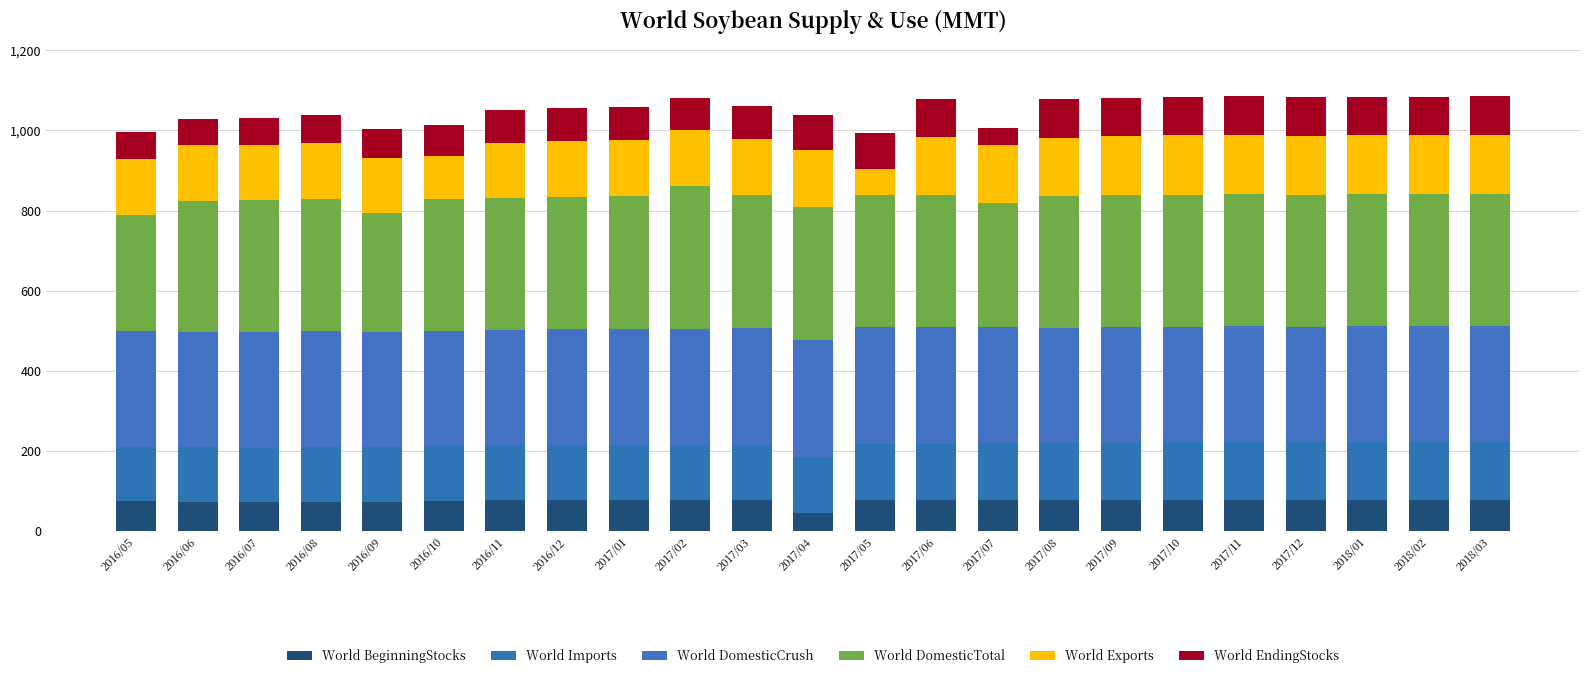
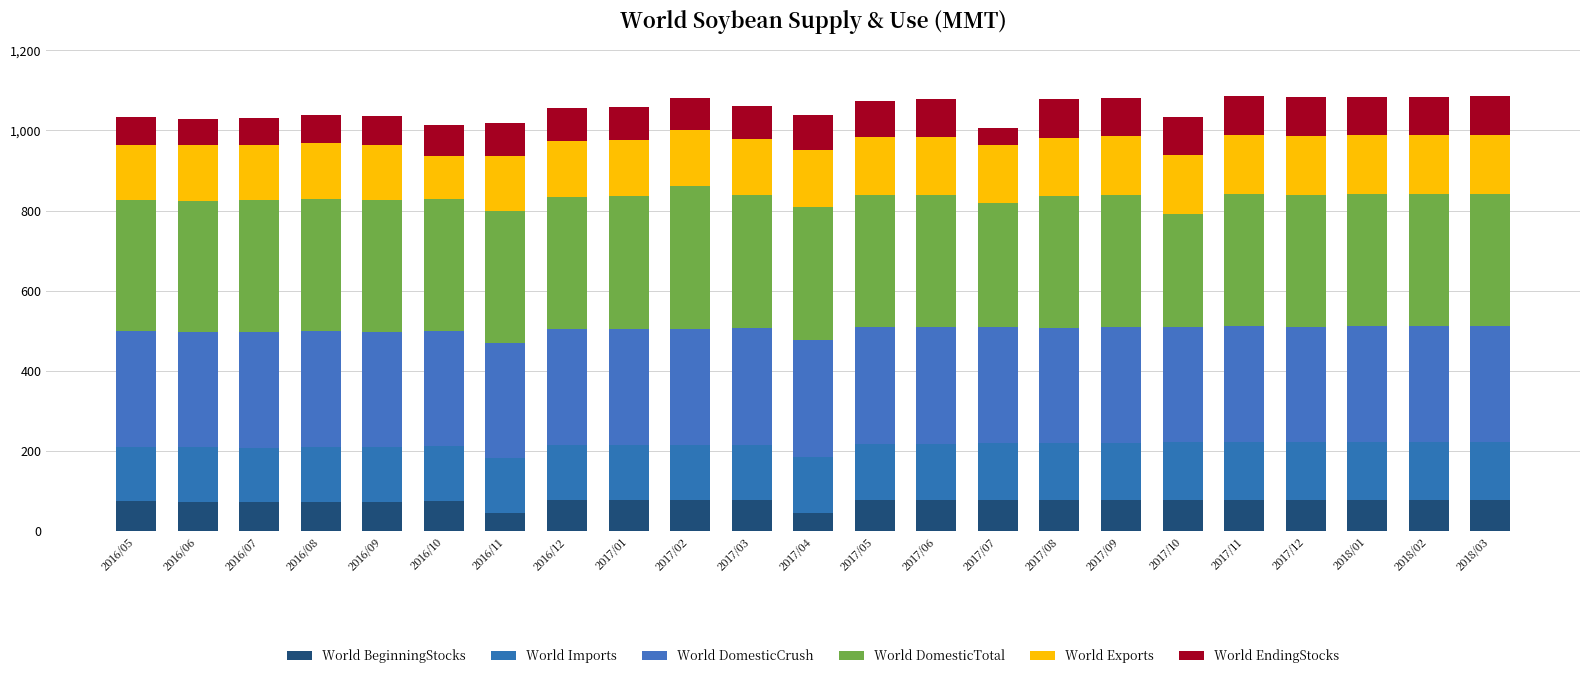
World DomesticTotal, 2016/05: 290 -> 330
World DomesticTotal, 2016/09: 300 -> 330
World BeginningStocks, 2016/11: 80 -> 50
World Exports, 2017/05: 60 -> 140
World DomesticTotal, 2017/10: 330 -> 280
